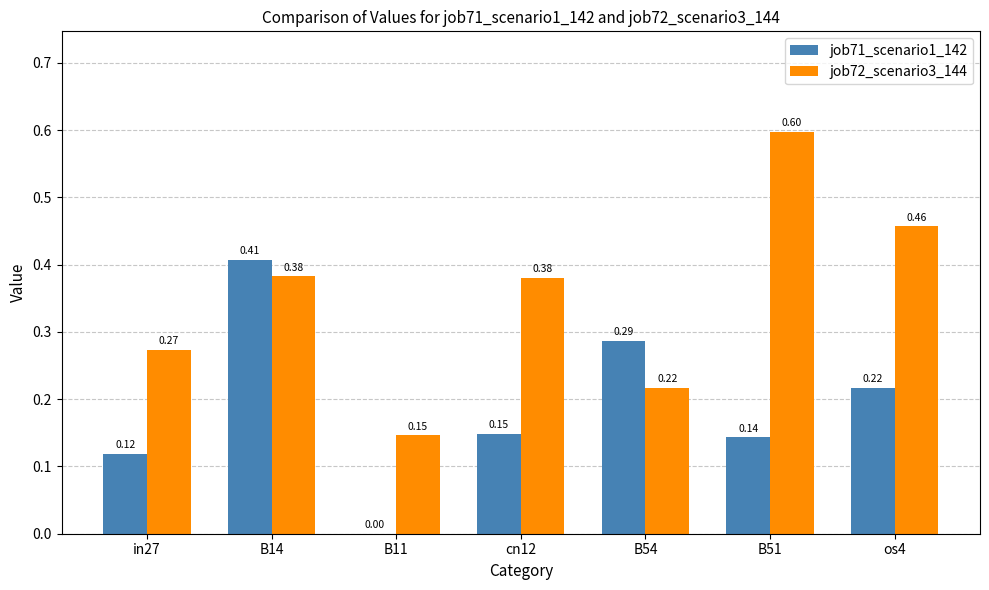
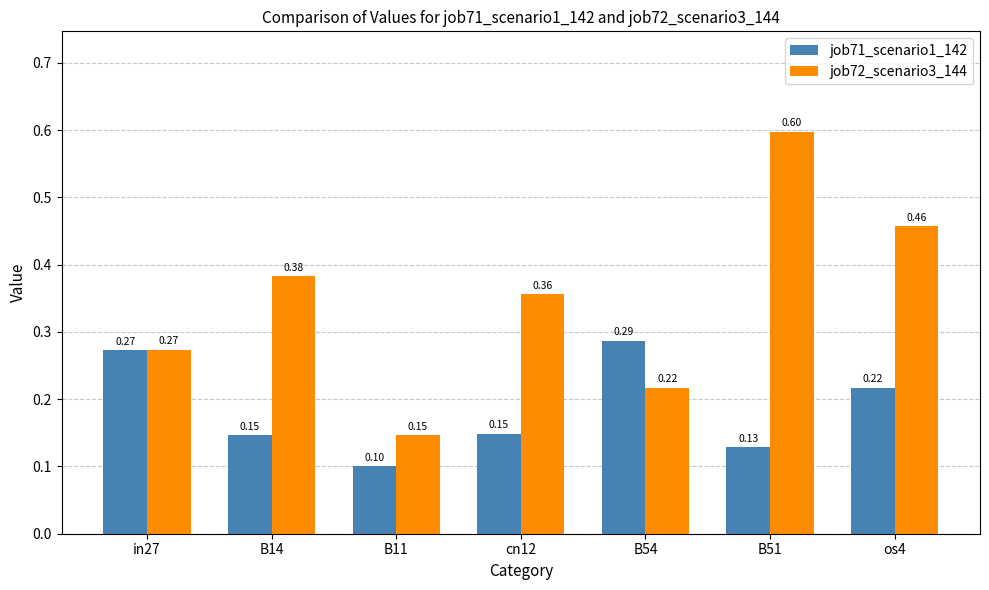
job71_scenario1_142, in27: 0.12 -> 0.27
job71_scenario1_142, B14: 0.41 -> 0.15
job71_scenario1_142, B11: 0.00 -> 0.10
job72_scenario3_144, cn12: 0.38 -> 0.36
job71_scenario1_142, B51: 0.14 -> 0.13
